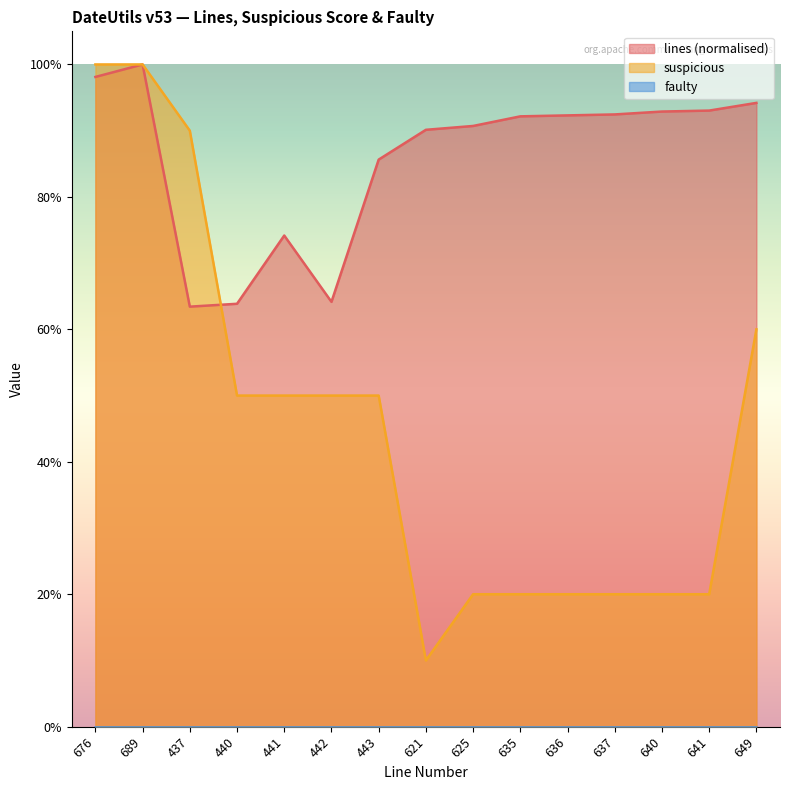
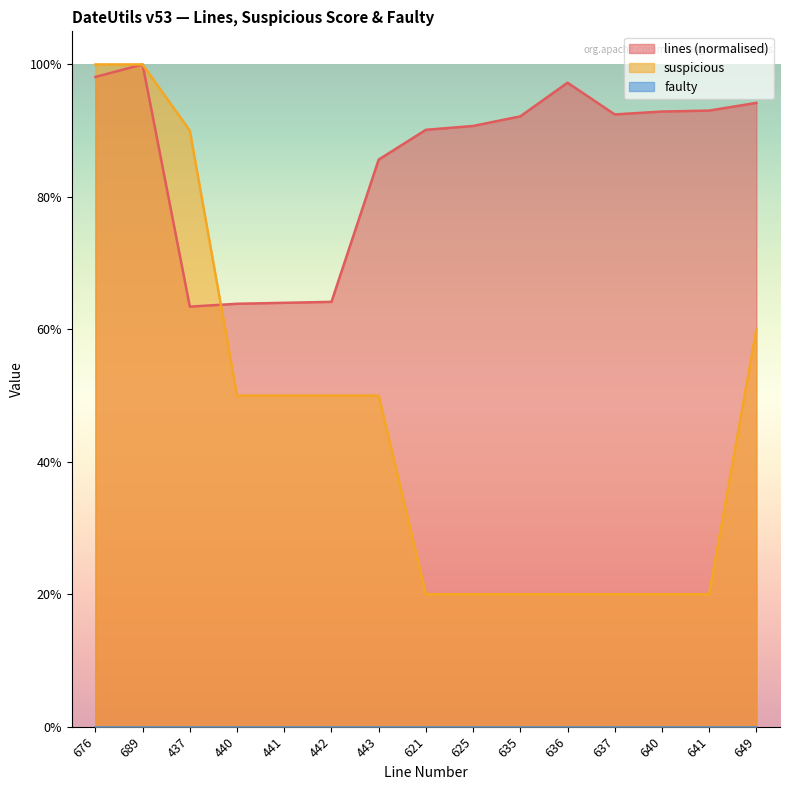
lines (normalised), 441: 74% -> 64%
suspicious, 621: 10% -> 20%
lines (normalised), 636: 92% -> 97%
